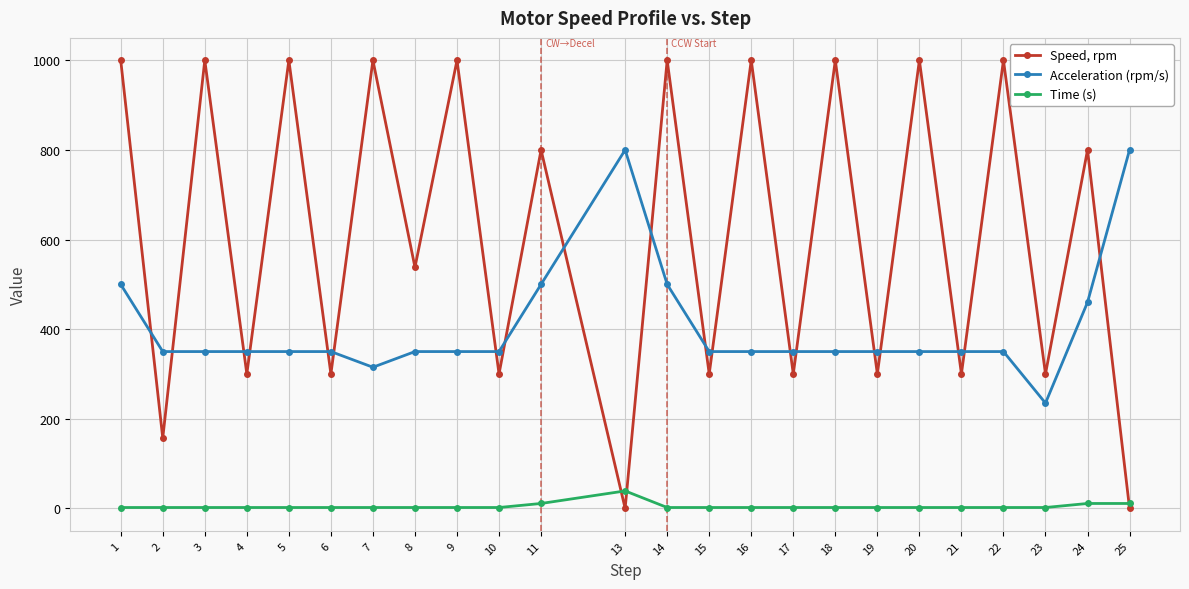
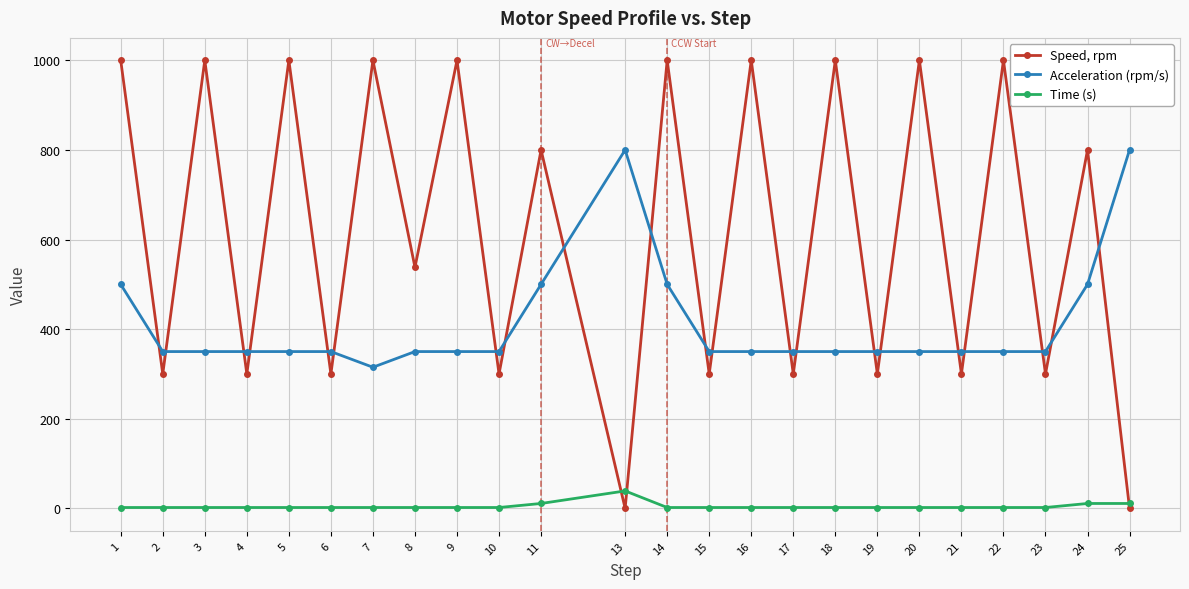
Speed, rpm, 2: 160 -> 300
Acceleration (rpm/s), 23: 240 -> 350
Acceleration (rpm/s), 24: 460 -> 500
